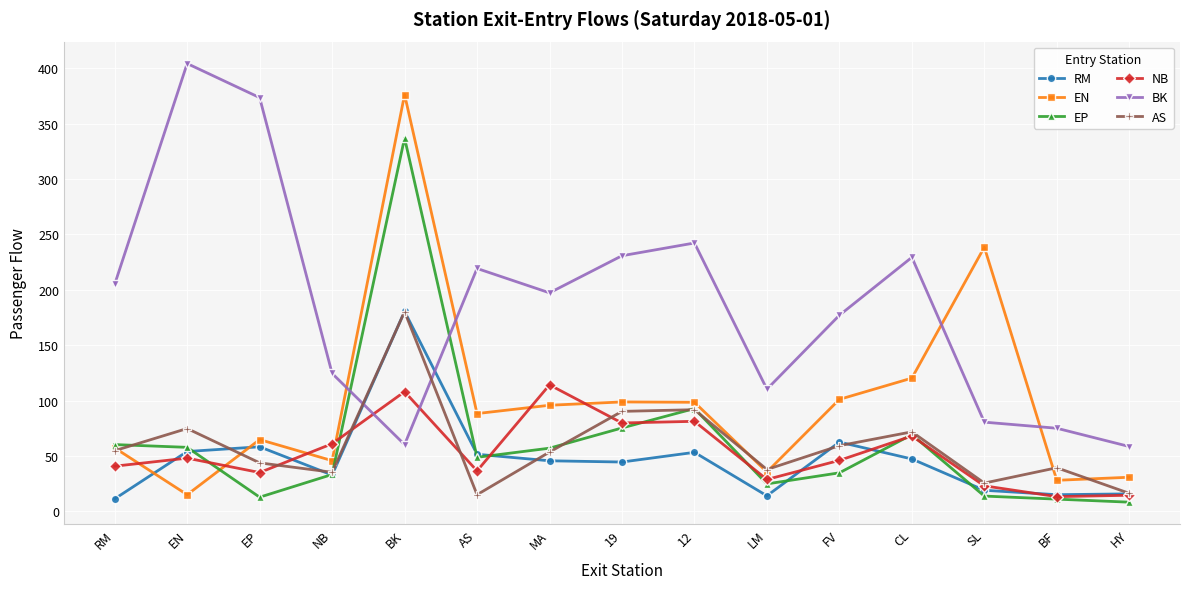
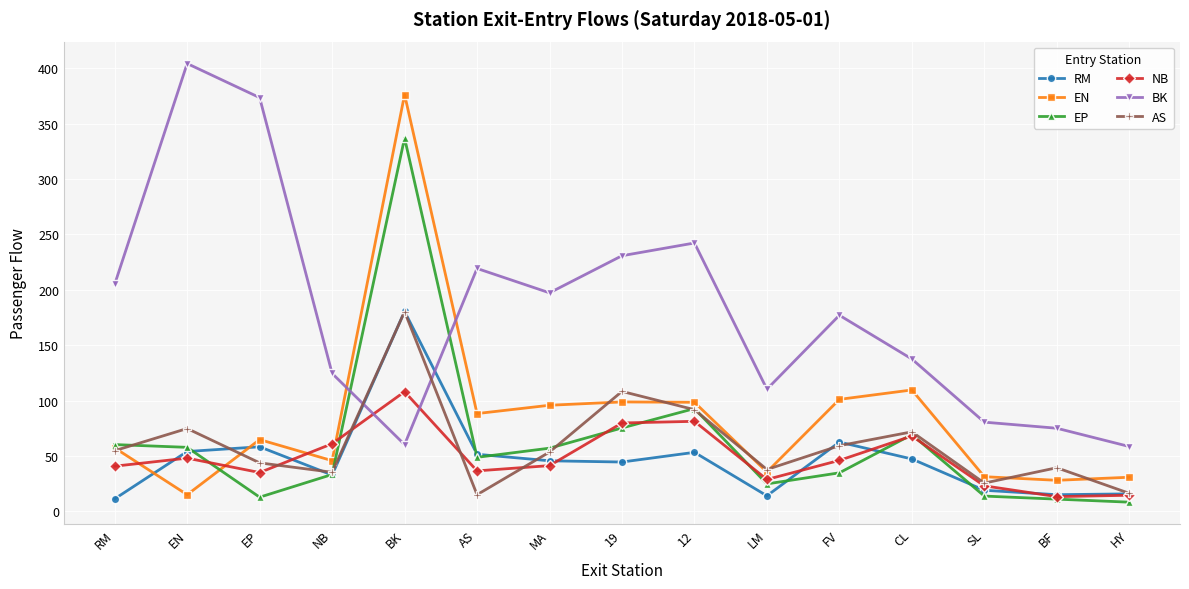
NB, MA: 114 -> 41
AS, 19: 90 -> 108
EN, CL: 120 -> 110
BK, CL: 229 -> 138
EN, SL: 238 -> 31
